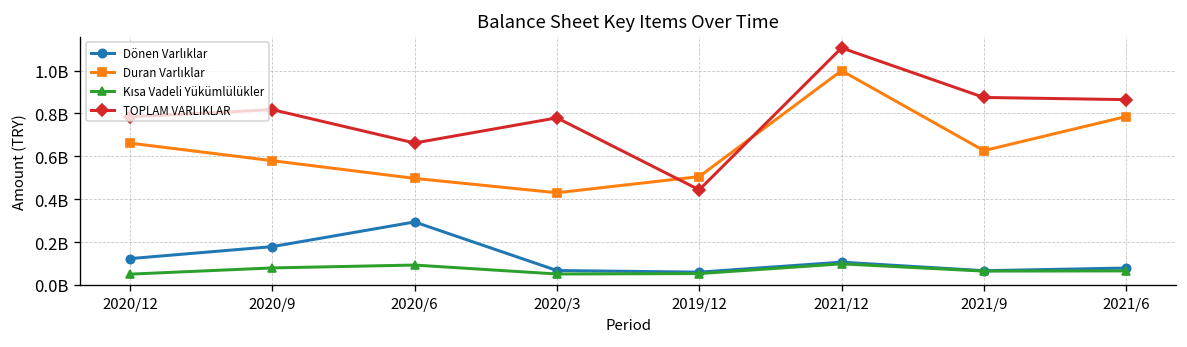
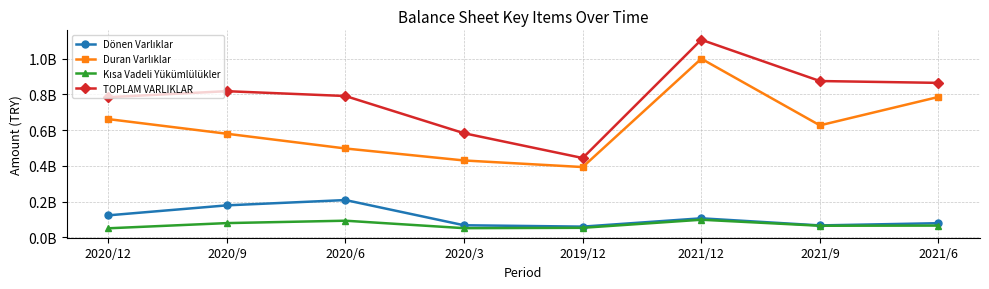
Dönen Varlıklar, 2020/6: 290000000 -> 210000000
TOPLAM VARLIKLAR, 2020/6: 660000000 -> 790000000
TOPLAM VARLIKLAR, 2020/3: 780000000 -> 580000000
Duran Varlıklar, 2019/12: 510000000 -> 390000000
